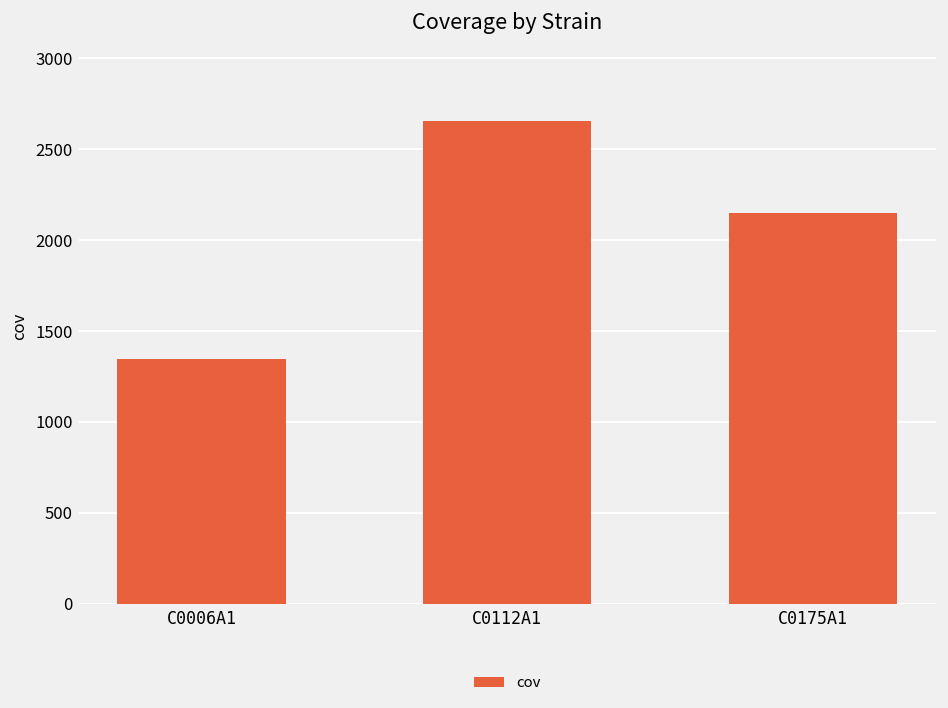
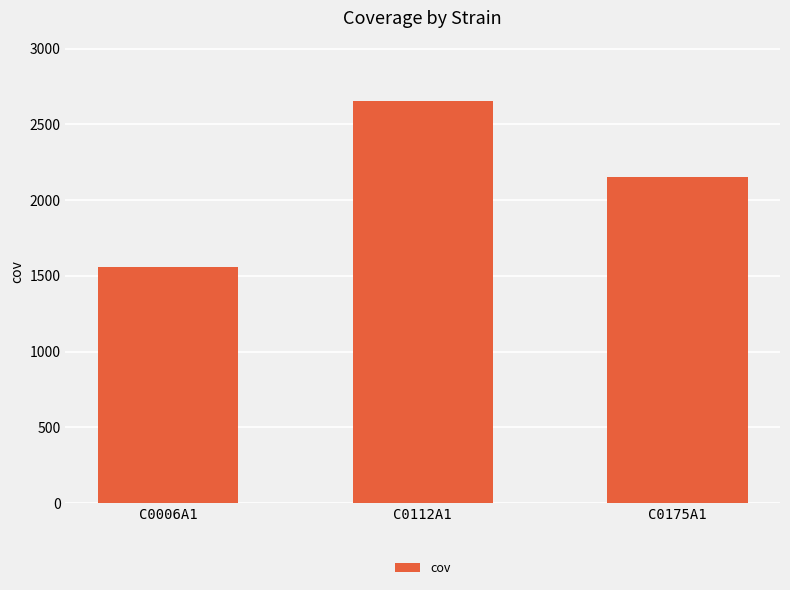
C0006A1: 1350 -> 1560
